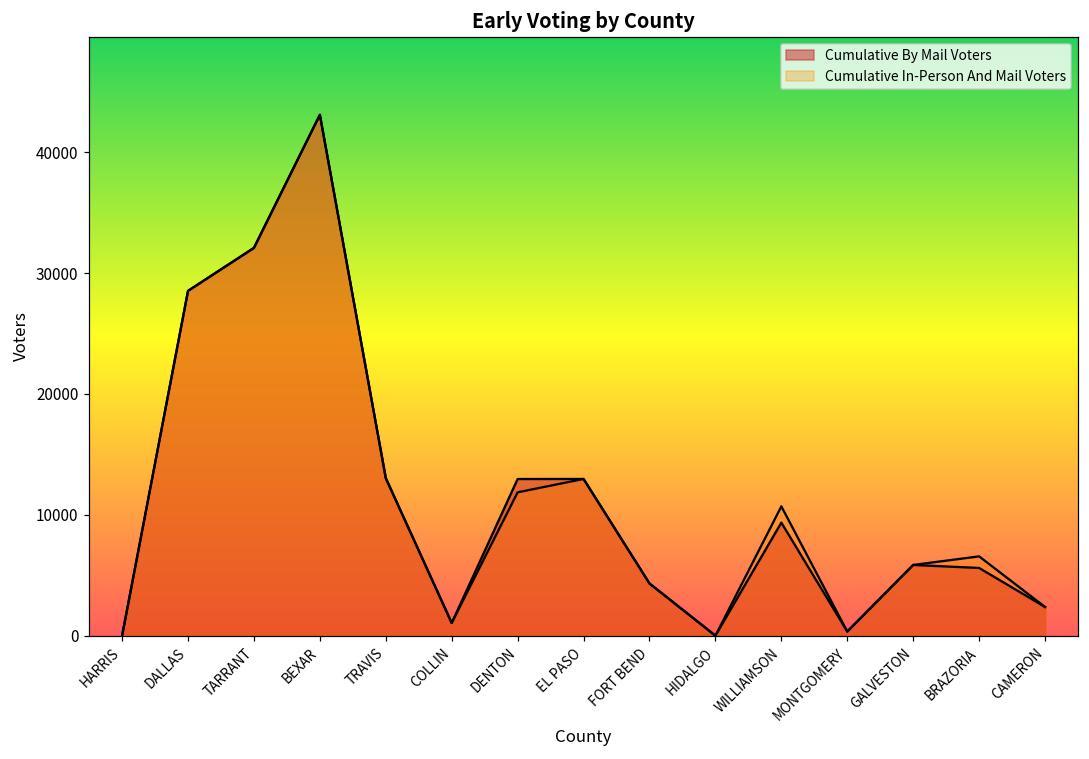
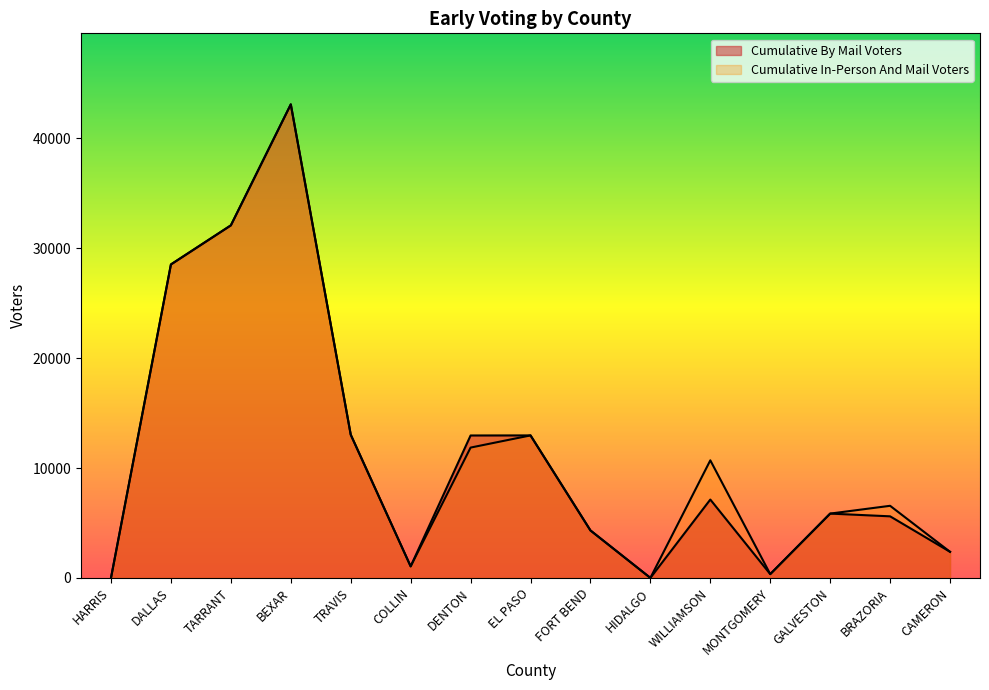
Cumulative By Mail Voters, WILLIAMSON: 9400 -> 7100
